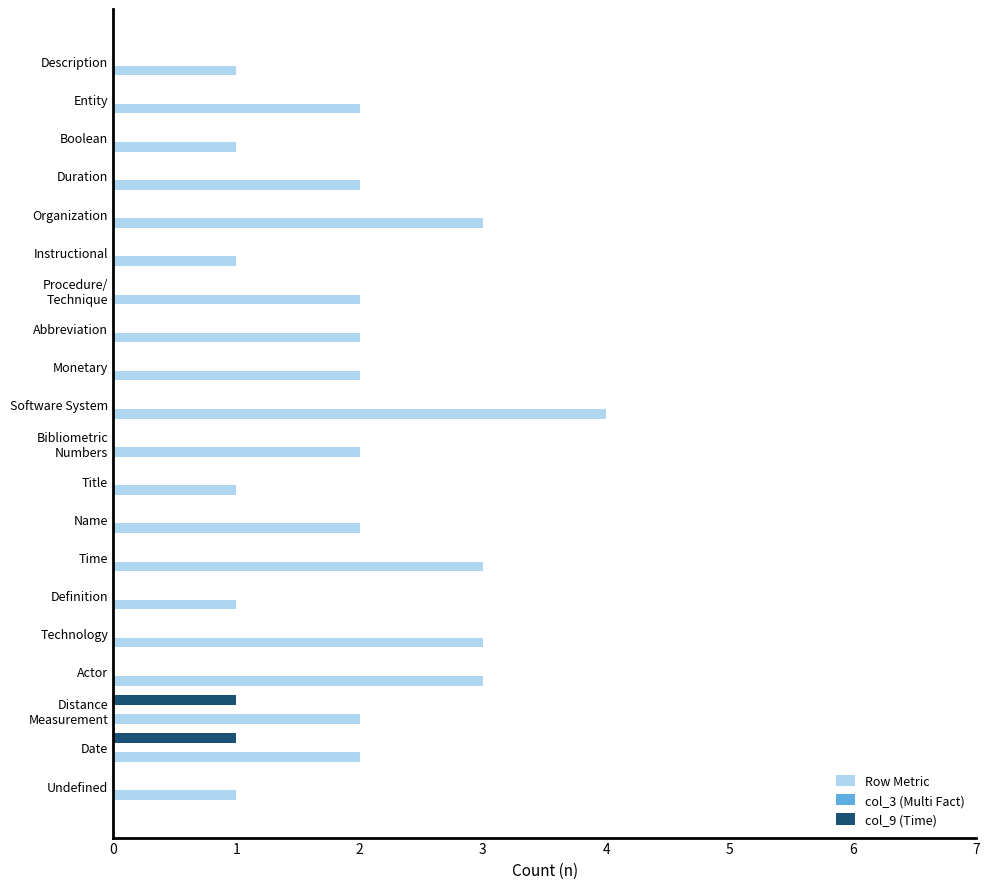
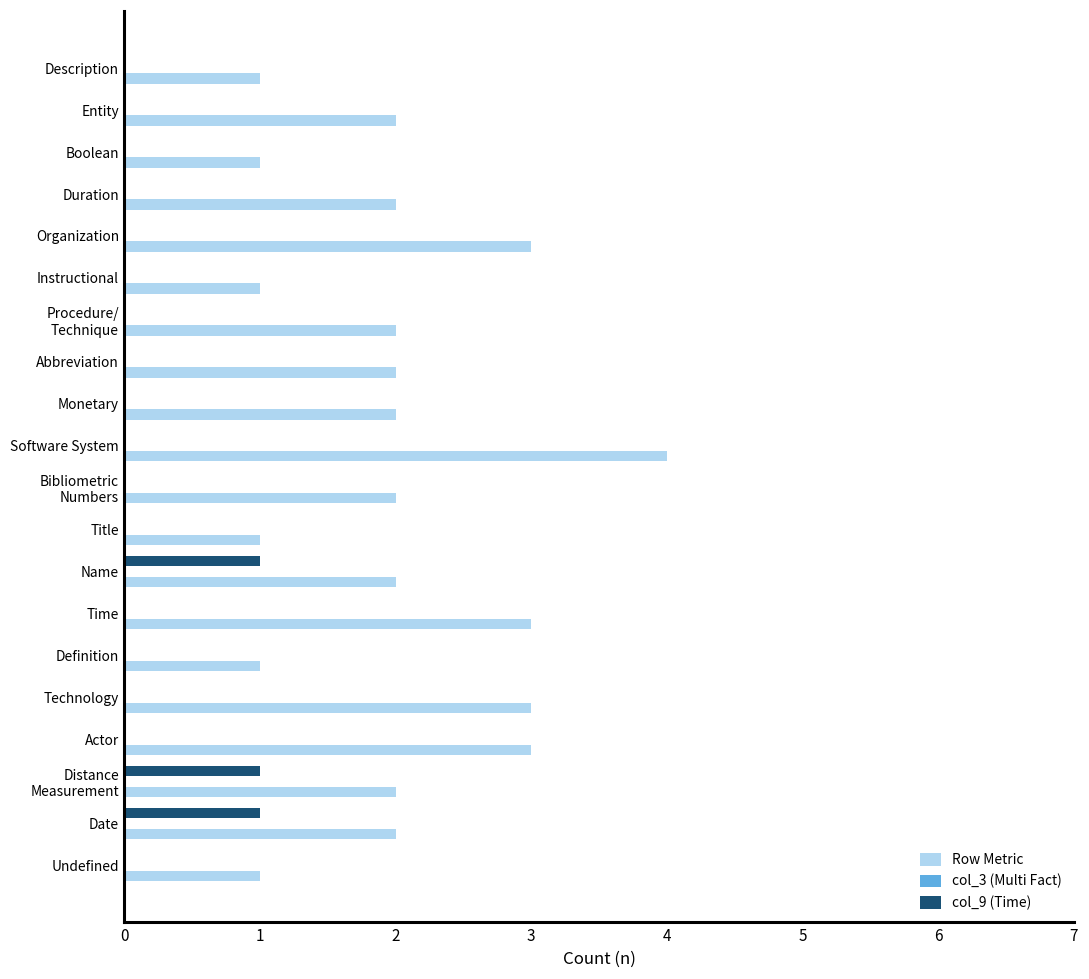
col_9 (Time), Name: 0 -> 1
